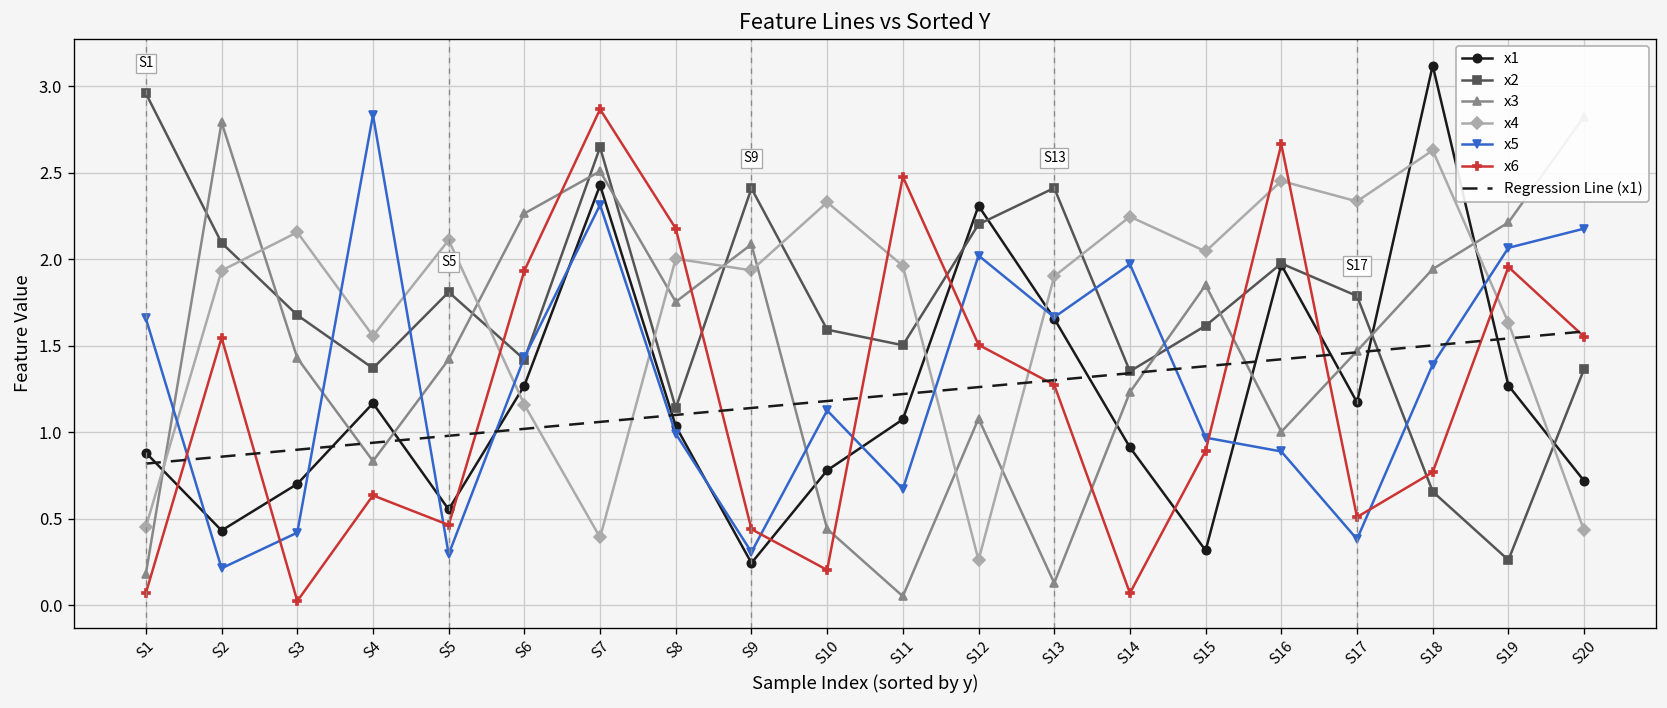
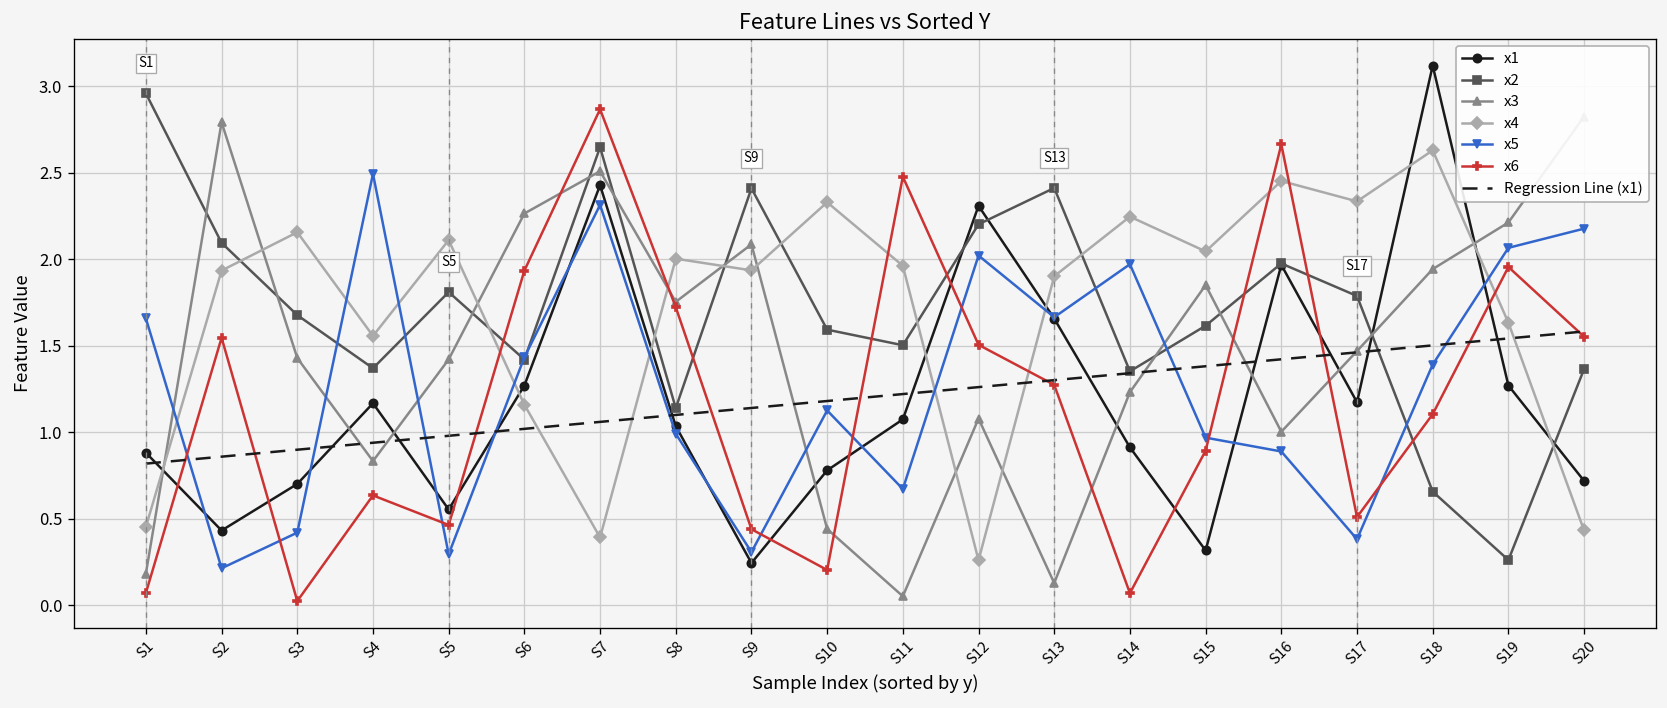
x5, S4: 2.83 -> 2.49
x6, S8: 2.18 -> 1.72
x6, S18: 0.77 -> 1.10
